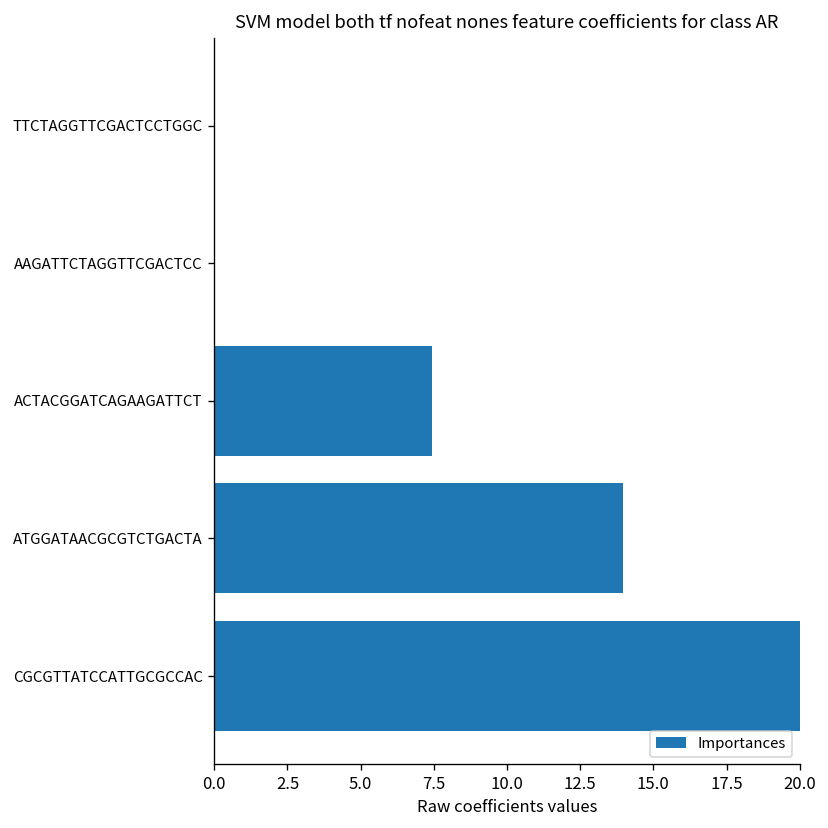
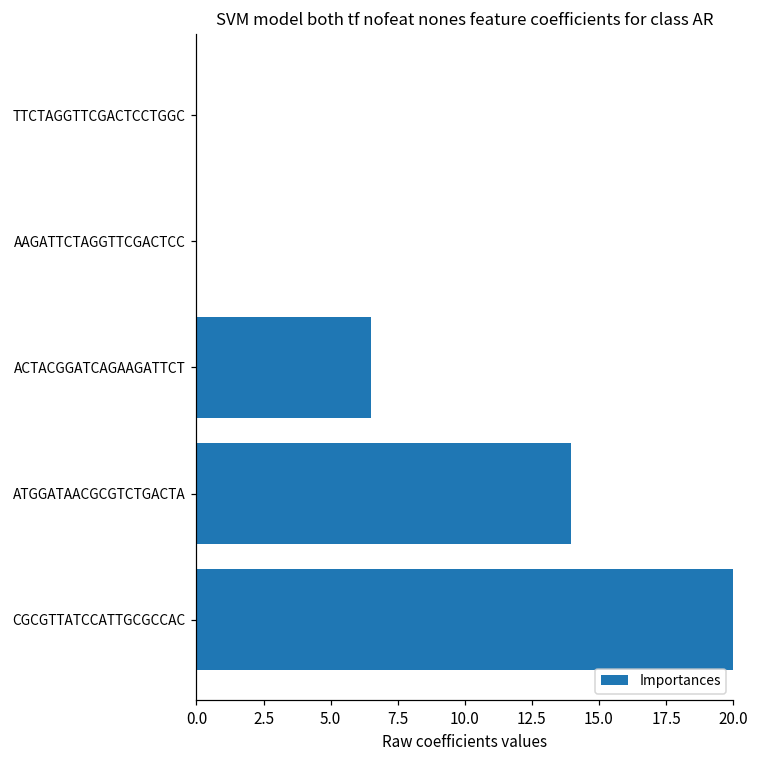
ACTACGGATCAGAAGATTCT: 7.4 -> 6.5
